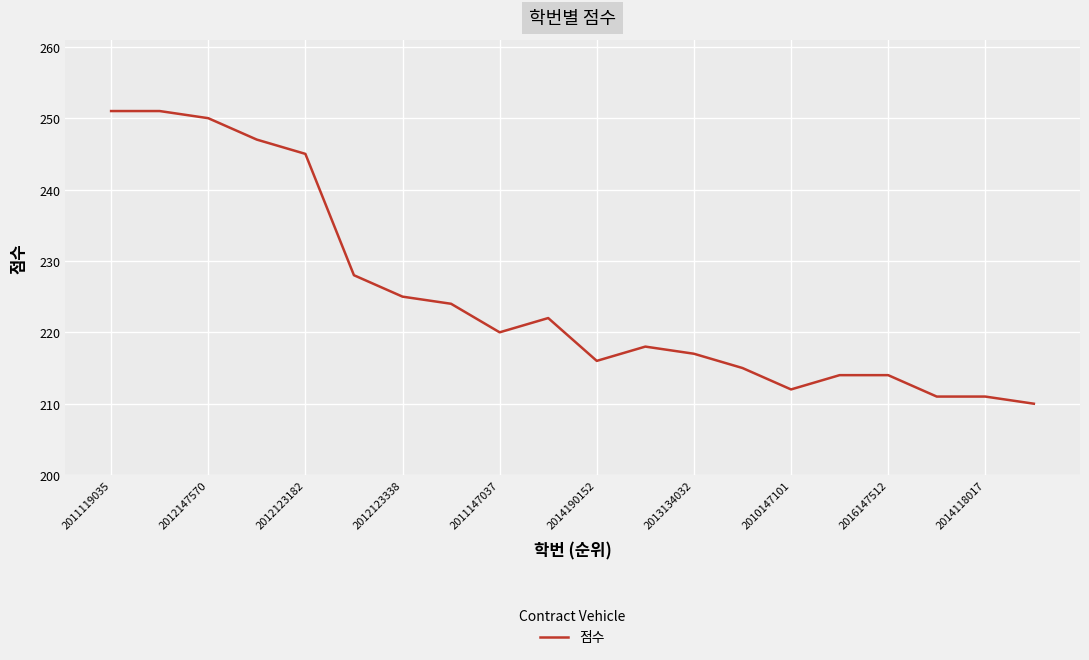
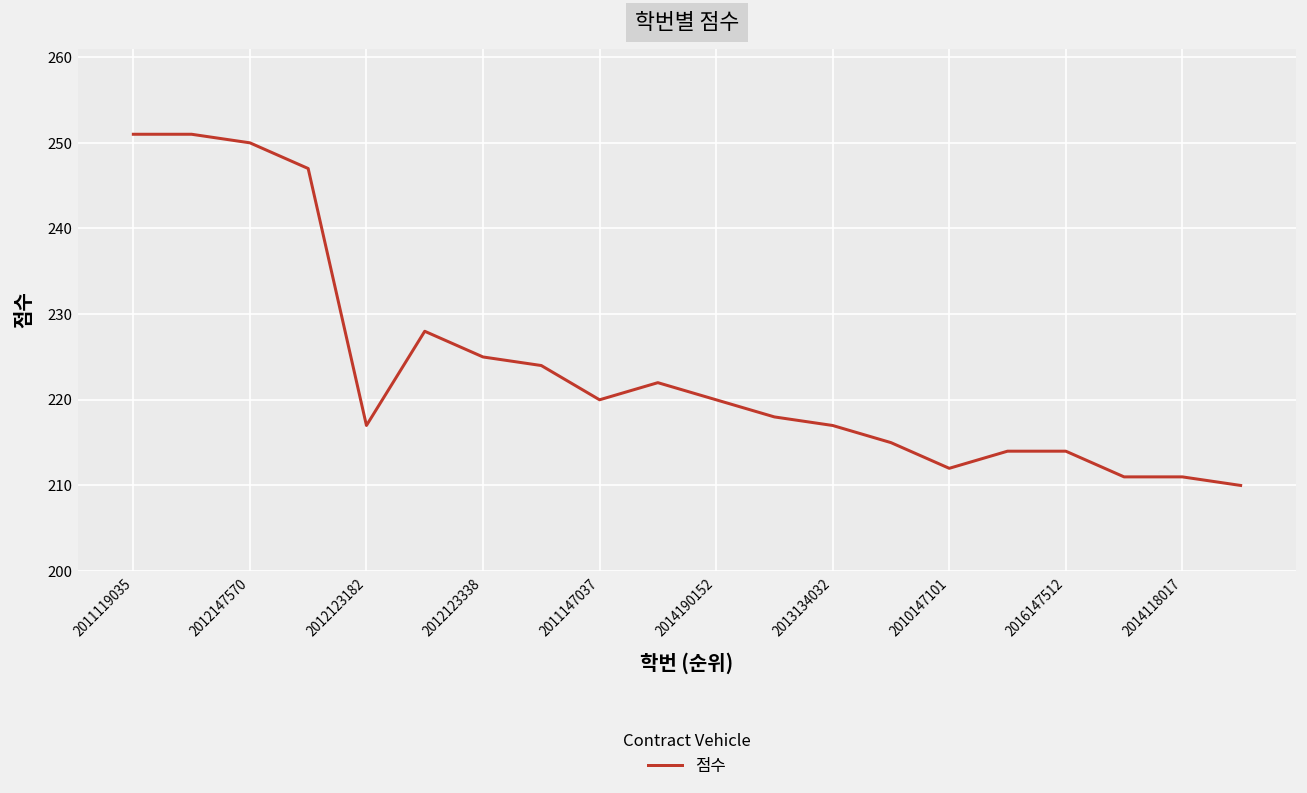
2012123182: 245 -> 217
2014190152: 216 -> 220
